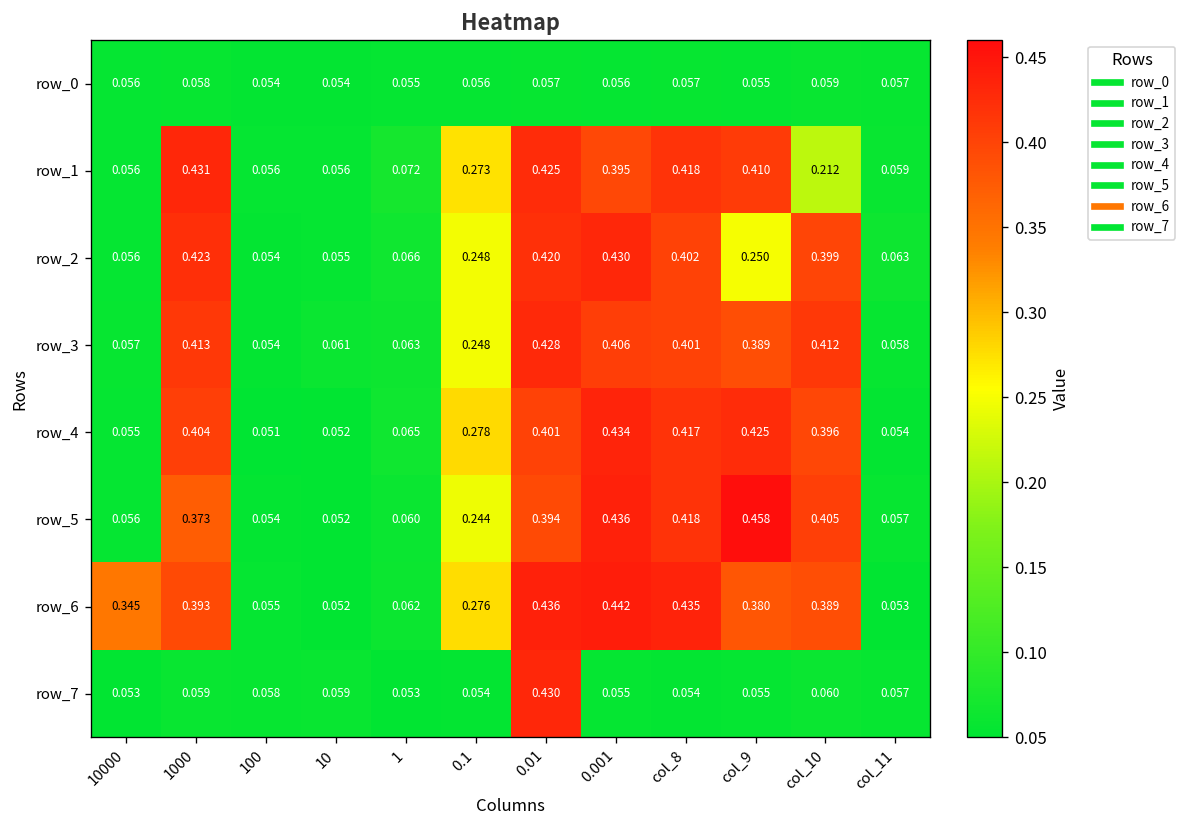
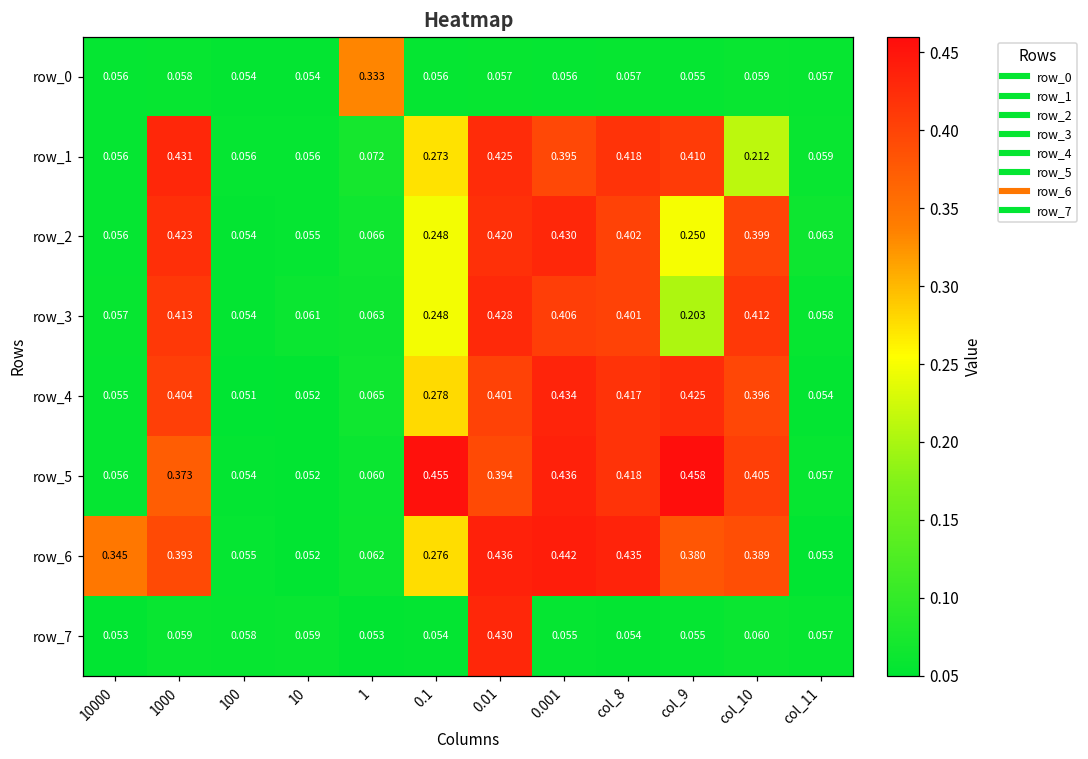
row_0, 1: 0.055 -> 0.333
row_3, col_9: 0.389 -> 0.203
row_5, 0.1: 0.244 -> 0.455
